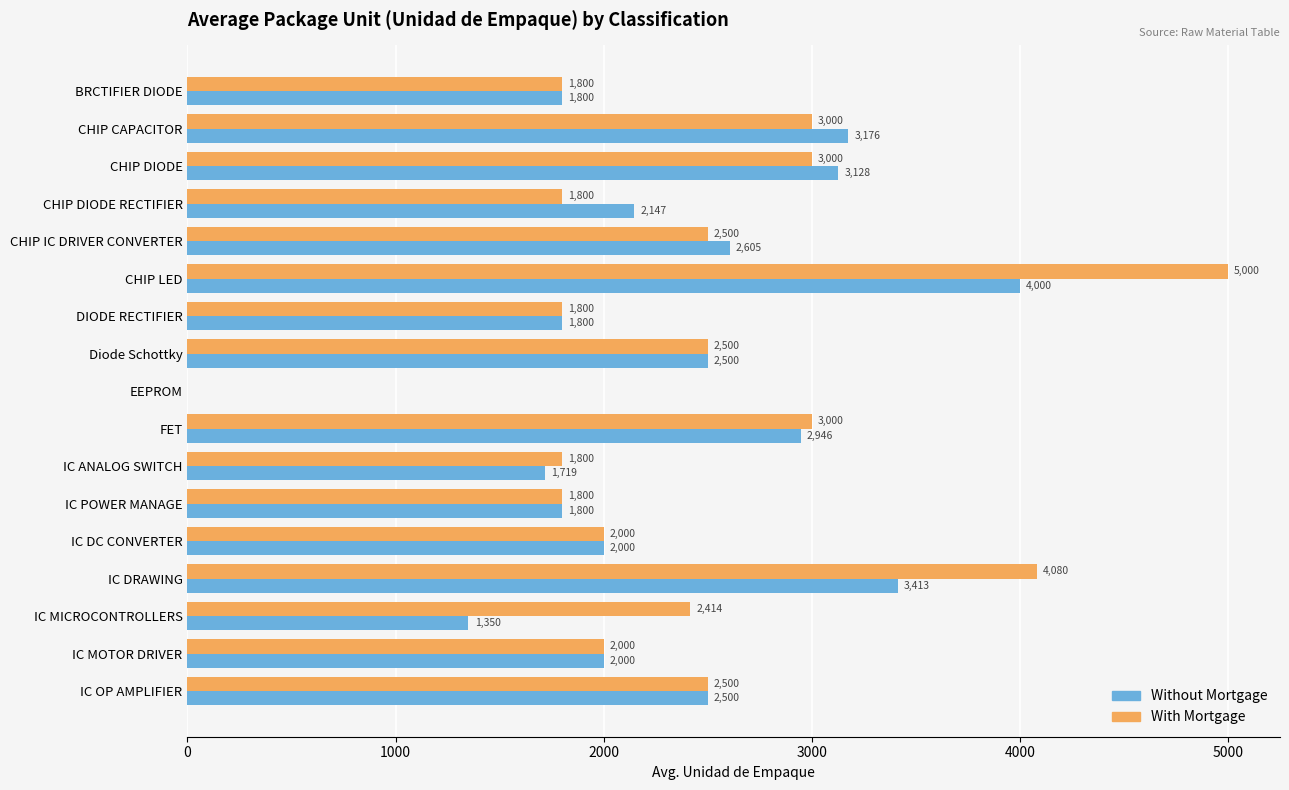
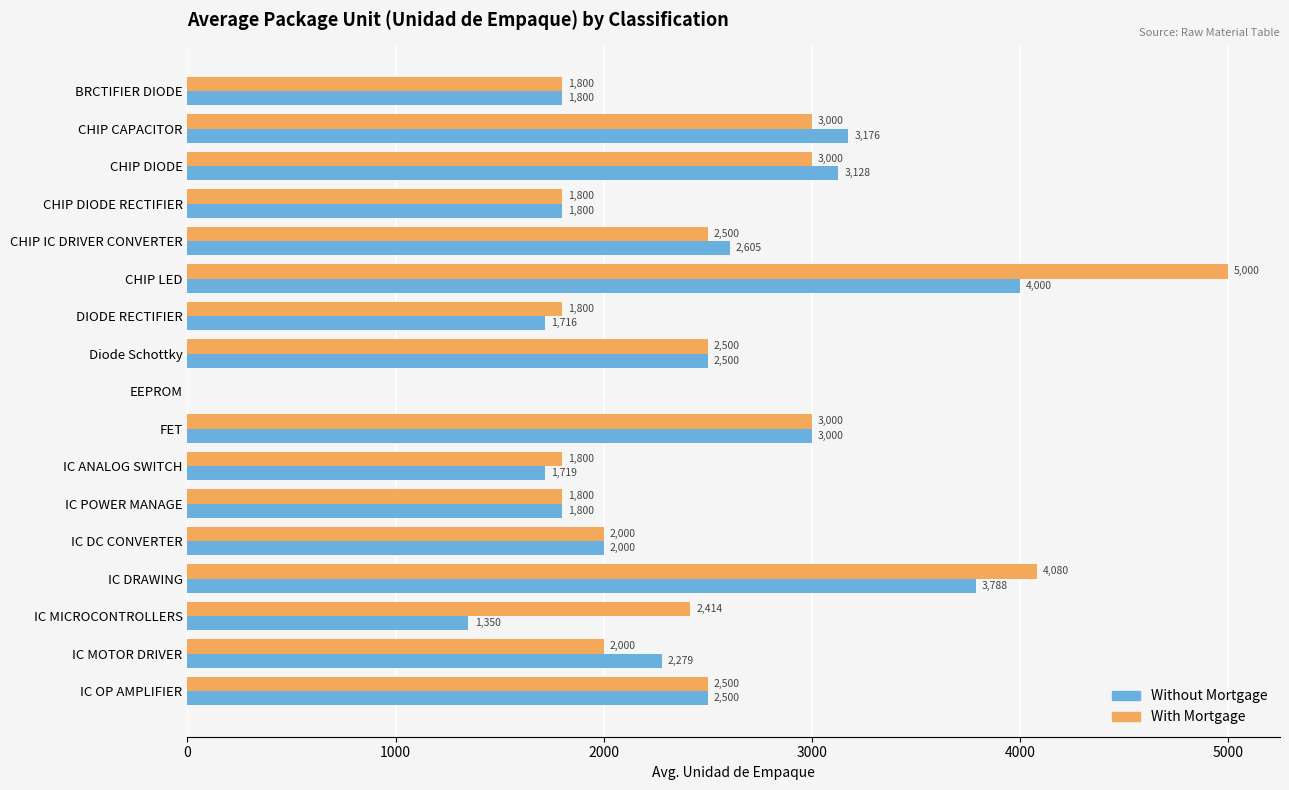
Without Mortgage, CHIP DIODE RECTIFIER: 2,147 -> 1,800
Without Mortgage, DIODE RECTIFIER: 1,800 -> 1,716
Without Mortgage, FET: 2,946 -> 3,000
Without Mortgage, IC DRAWING: 3,413 -> 3,788
Without Mortgage, IC MOTOR DRIVER: 2,000 -> 2,279
